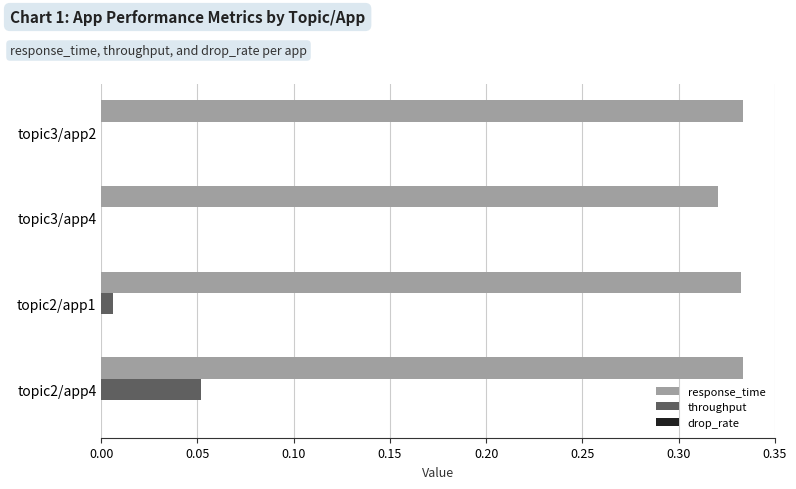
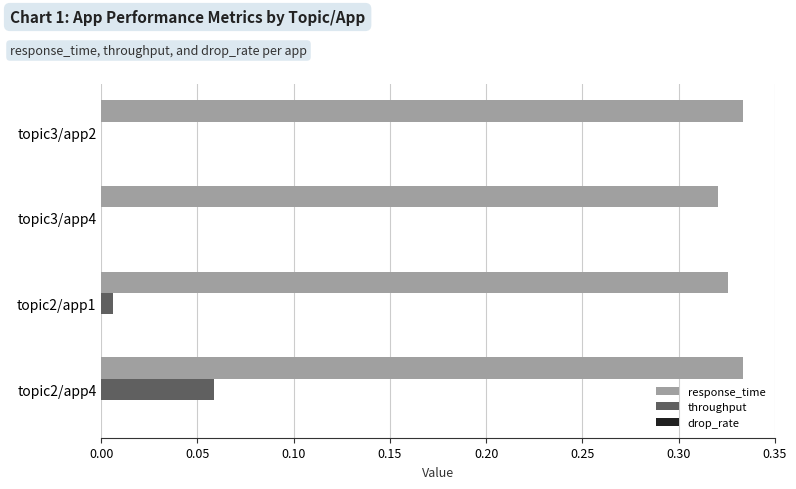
response_time, topic2/app1: 0.333 -> 0.326
throughput, topic2/app4: 0.052 -> 0.059
